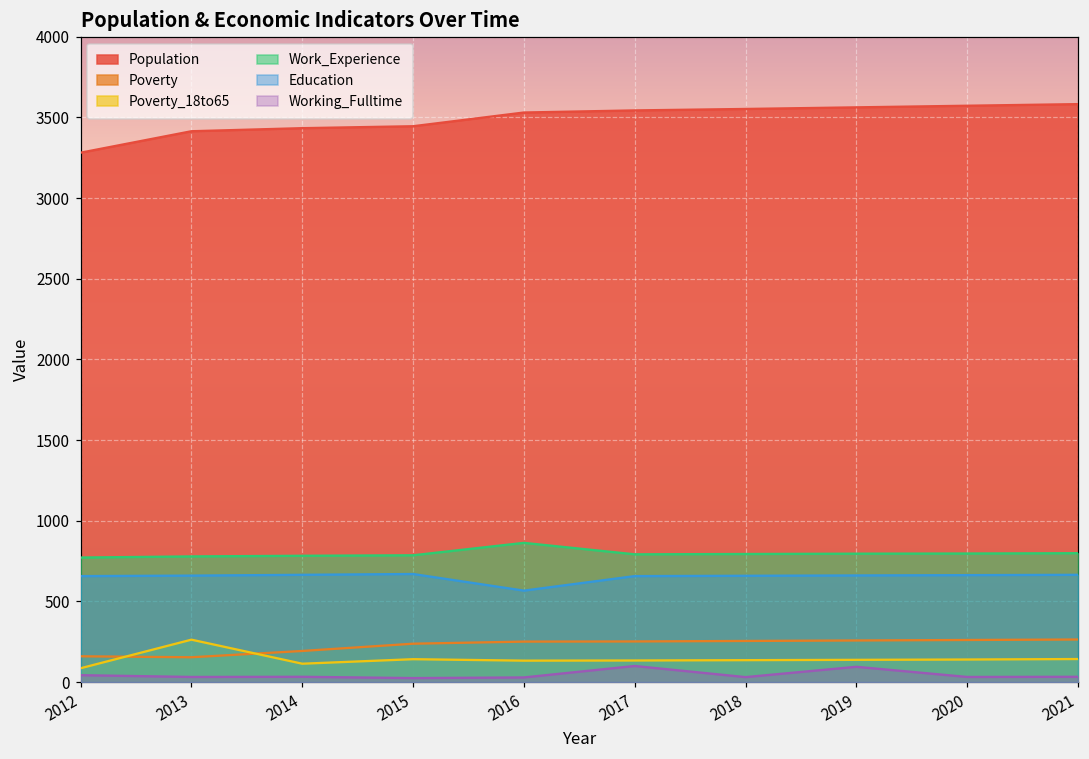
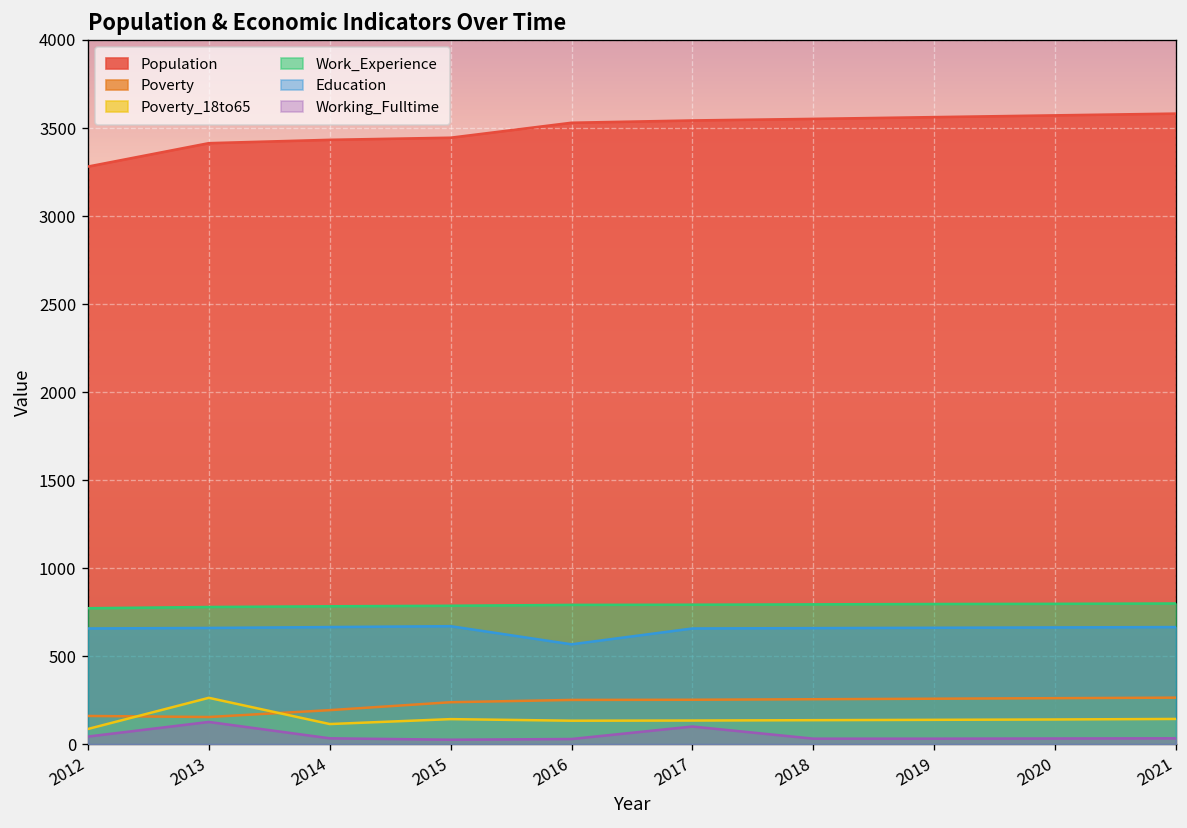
Working_Fulltime, 2013: 30 -> 130
Work_Experience, 2016: 860 -> 790
Working_Fulltime, 2019: 100 -> 30
